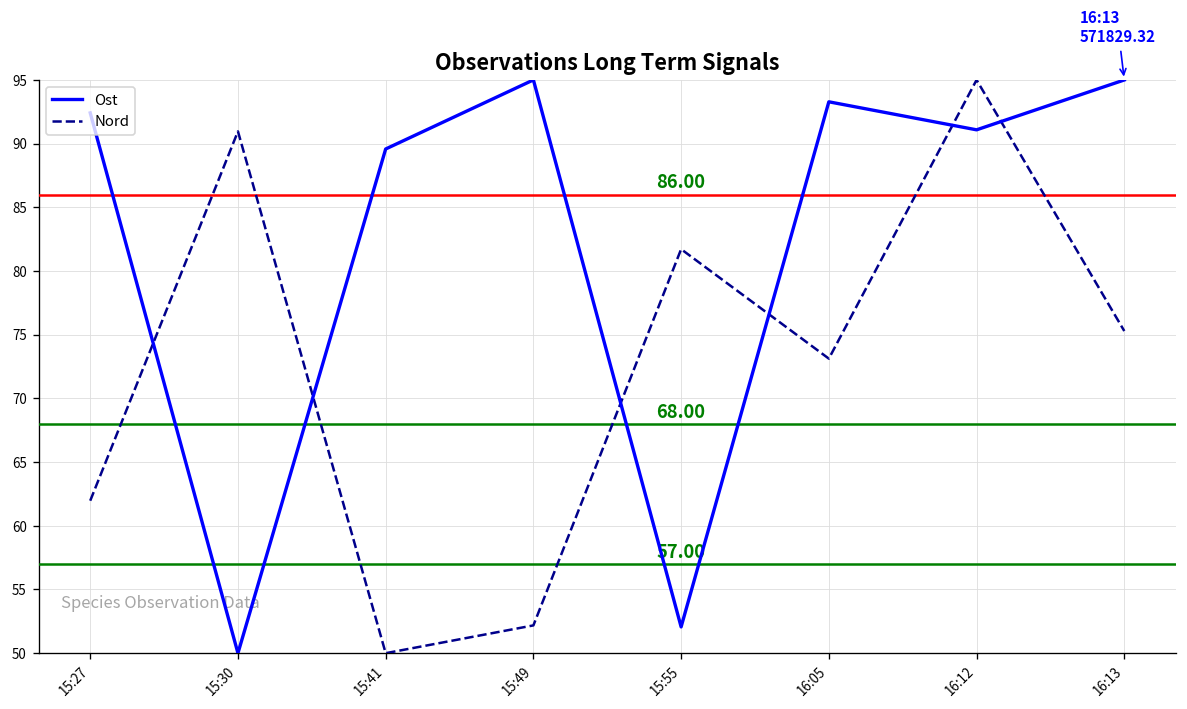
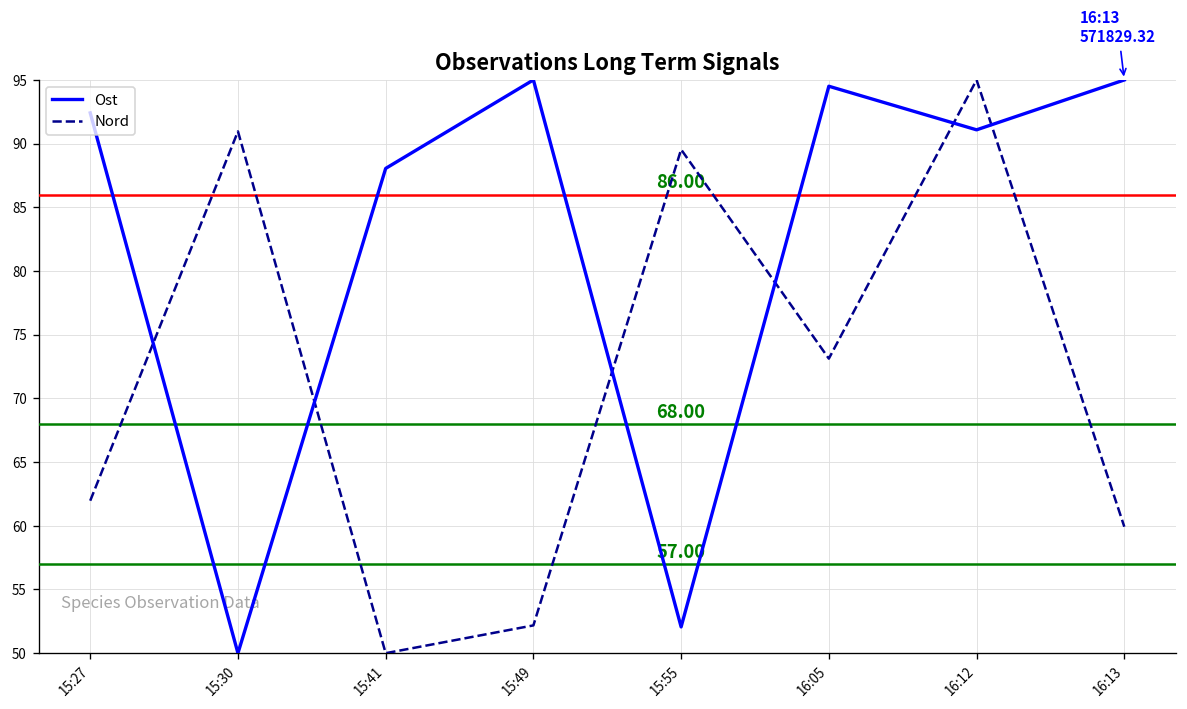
Ost, 15:41: 89.6 -> 88.1
Nord, 15:55: 81.7 -> 89.5
Ost, 16:05: 93.3 -> 94.5
Nord, 16:13: 75.3 -> 59.9
